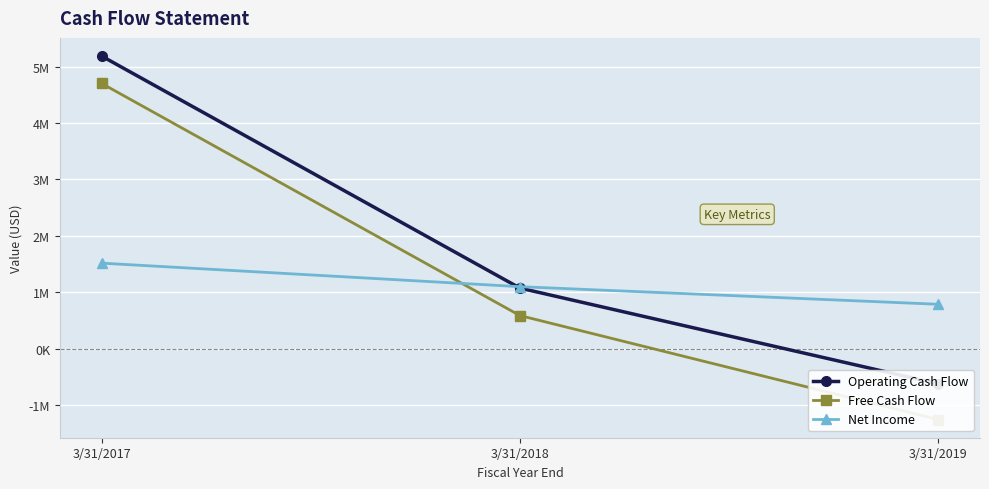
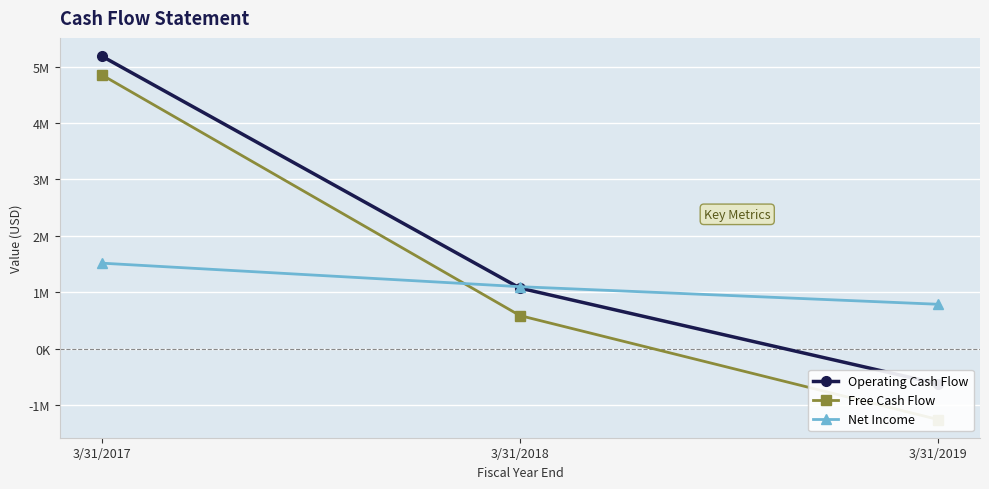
Free Cash Flow, 3/31/2017: 4700000 -> 4900000
